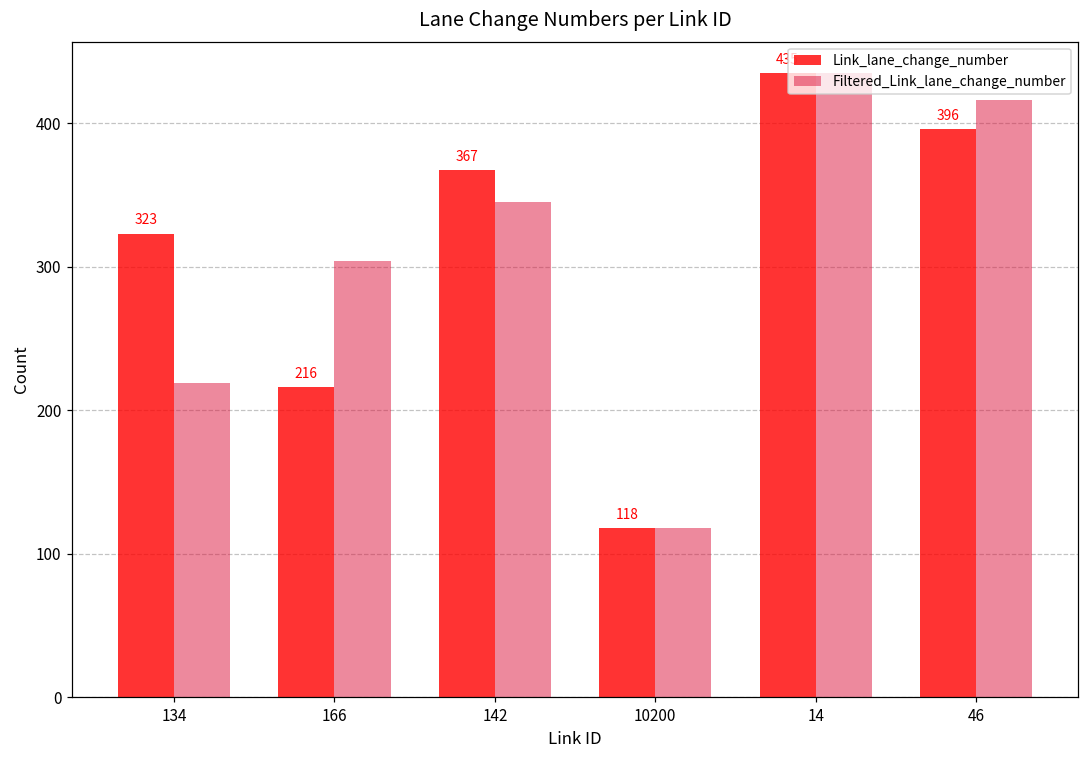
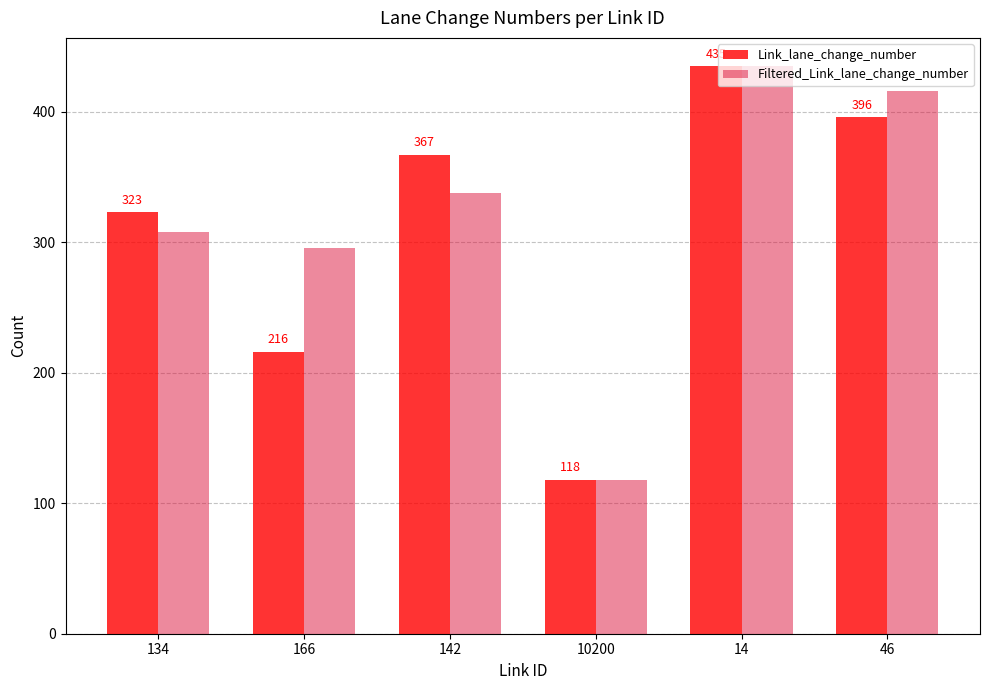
Filtered_Link_lane_change_number, 134: 219 -> 308
Filtered_Link_lane_change_number, 166: 304 -> 296
Filtered_Link_lane_change_number, 142: 345 -> 338
